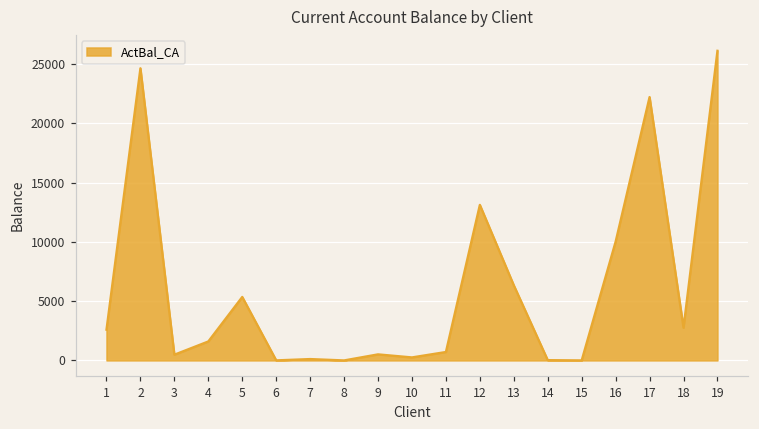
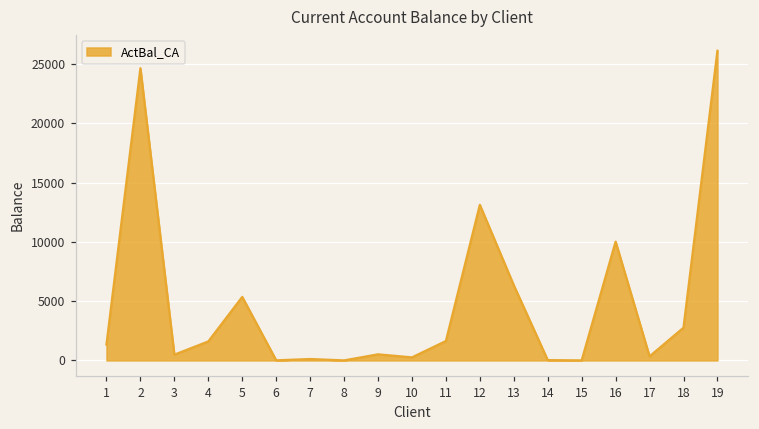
1: 2600 -> 1300
11: 700 -> 1600
17: 22200 -> 300
